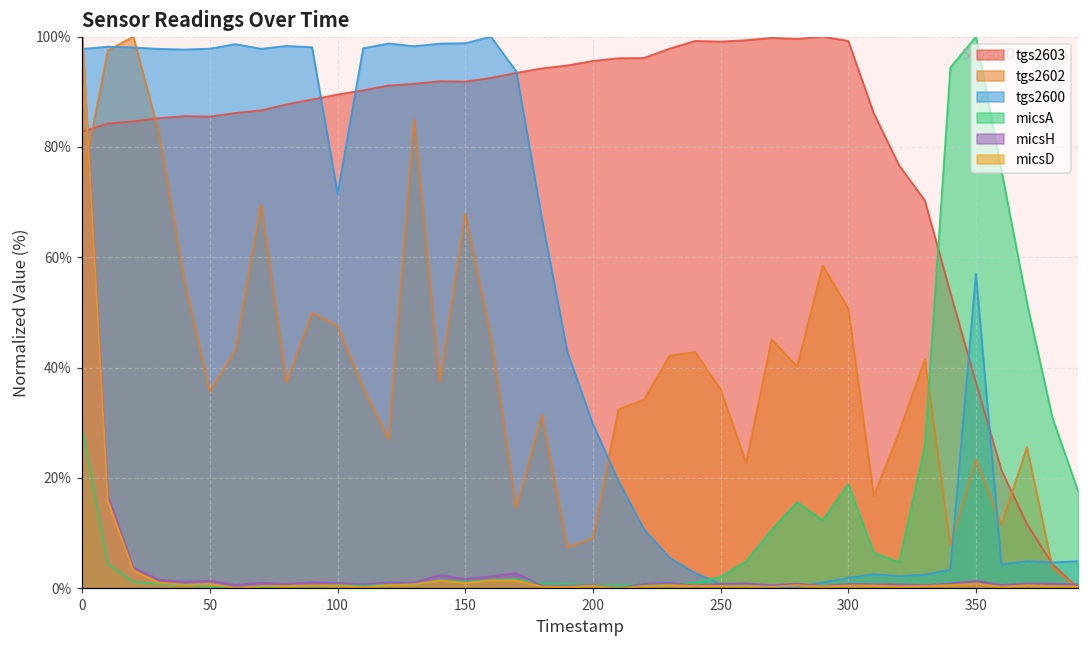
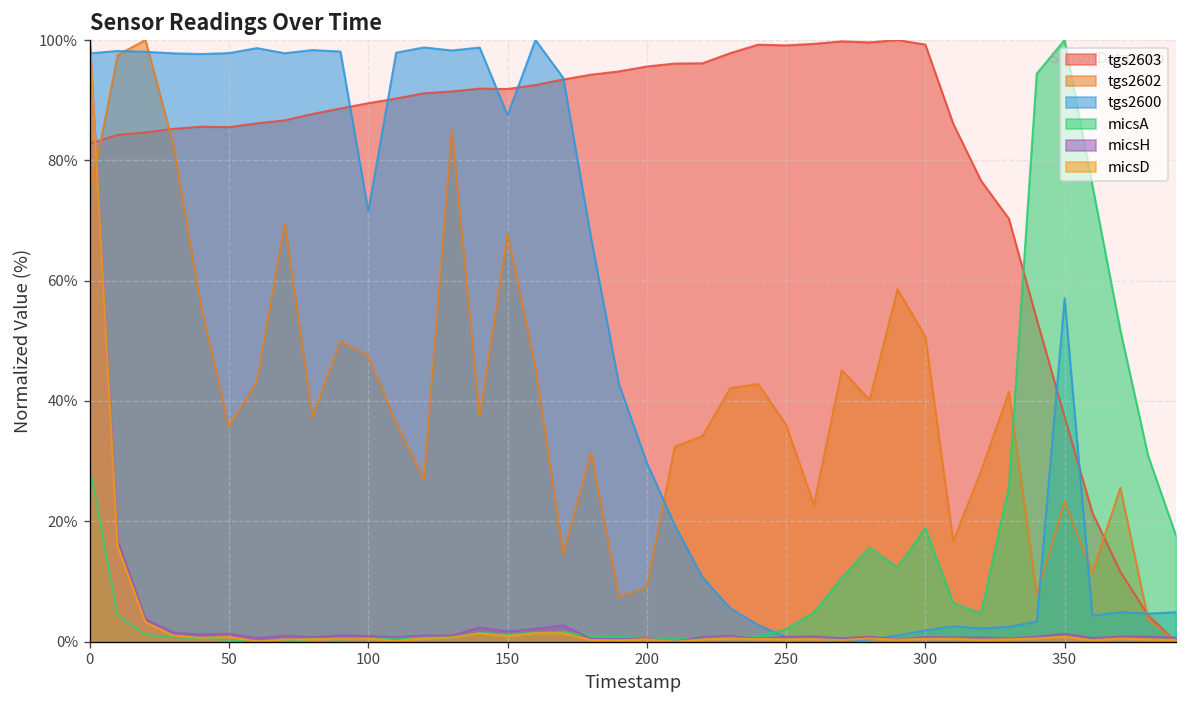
tgs2600, 150: 99% -> 87%
